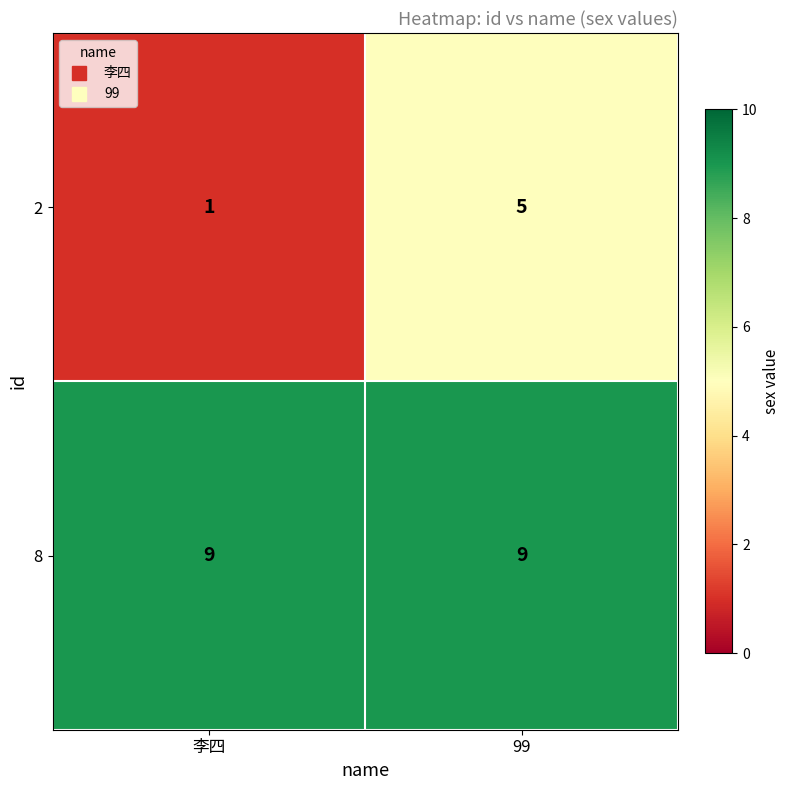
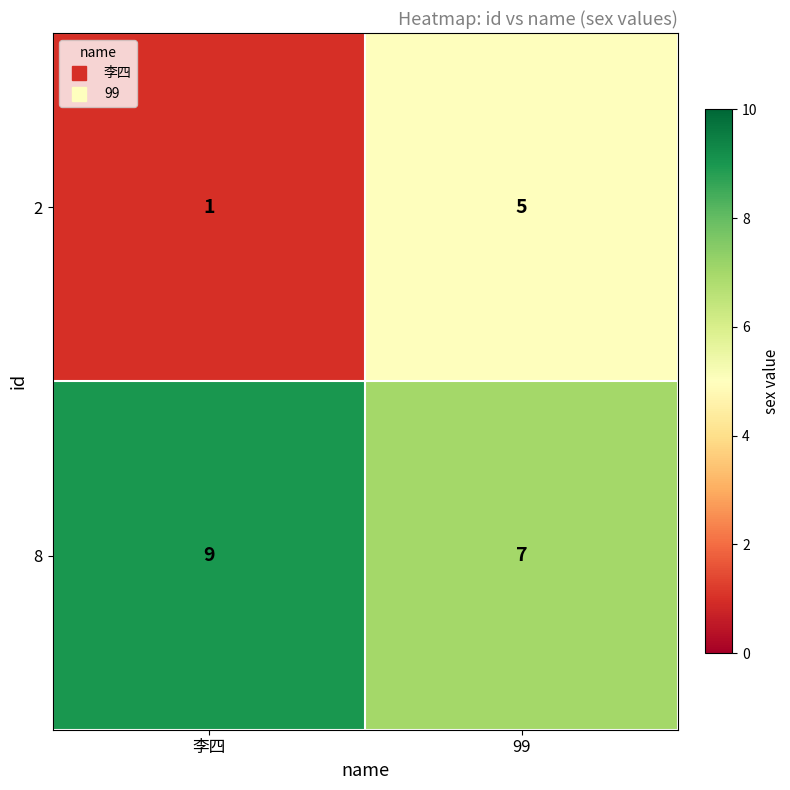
8, 99: 9 -> 7
